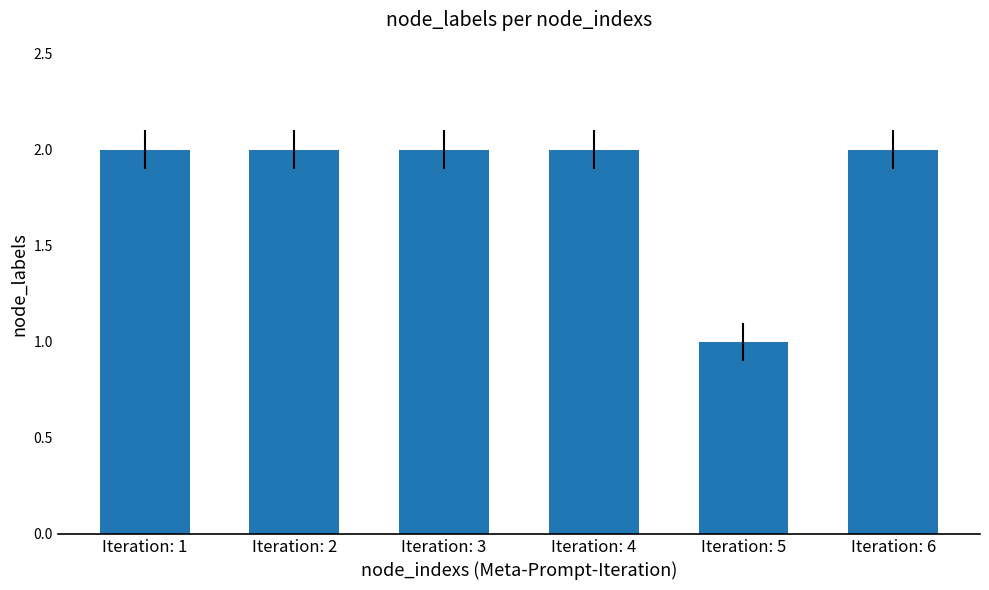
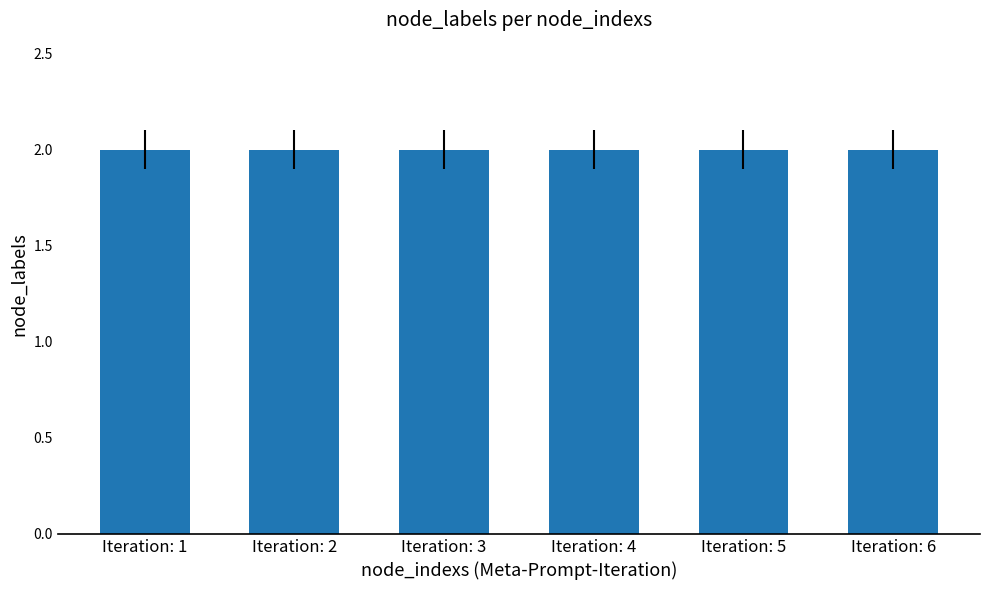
Iteration: 5: 1 -> 2
